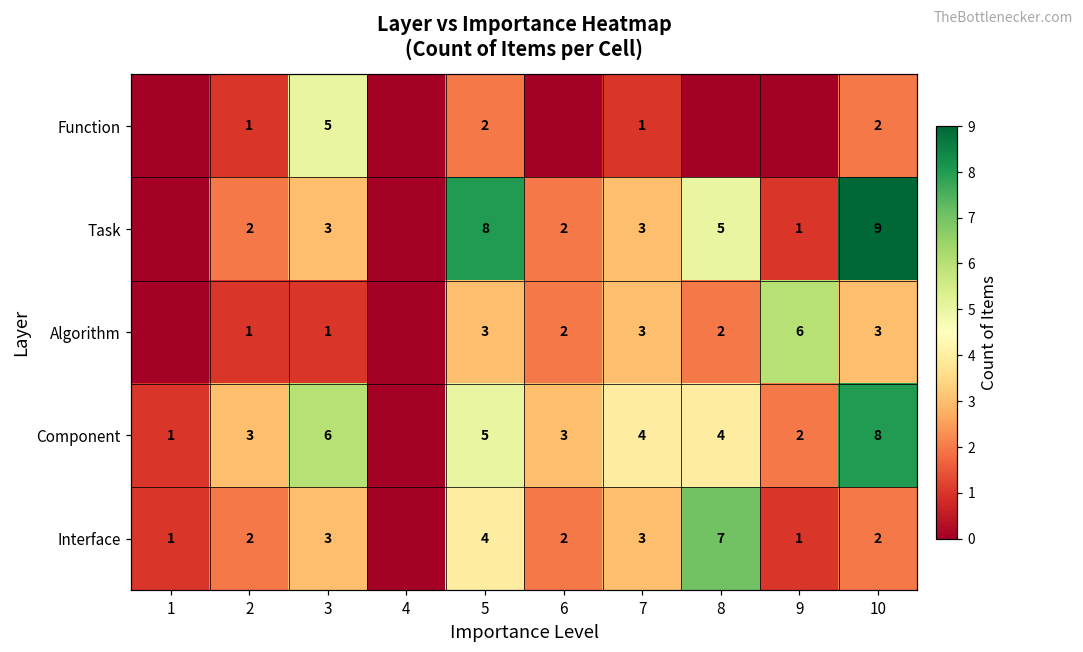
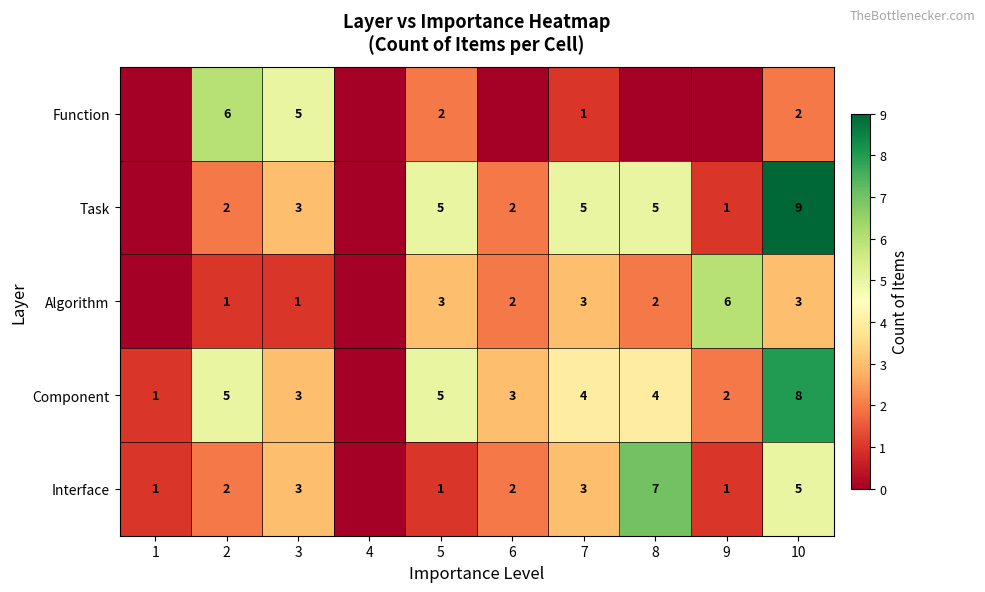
Function, 2: 1 -> 6
Task, 5: 8 -> 5
Task, 7: 3 -> 5
Component, 2: 3 -> 5
Component, 3: 6 -> 3
Interface, 5: 4 -> 1
Interface, 10: 2 -> 5
